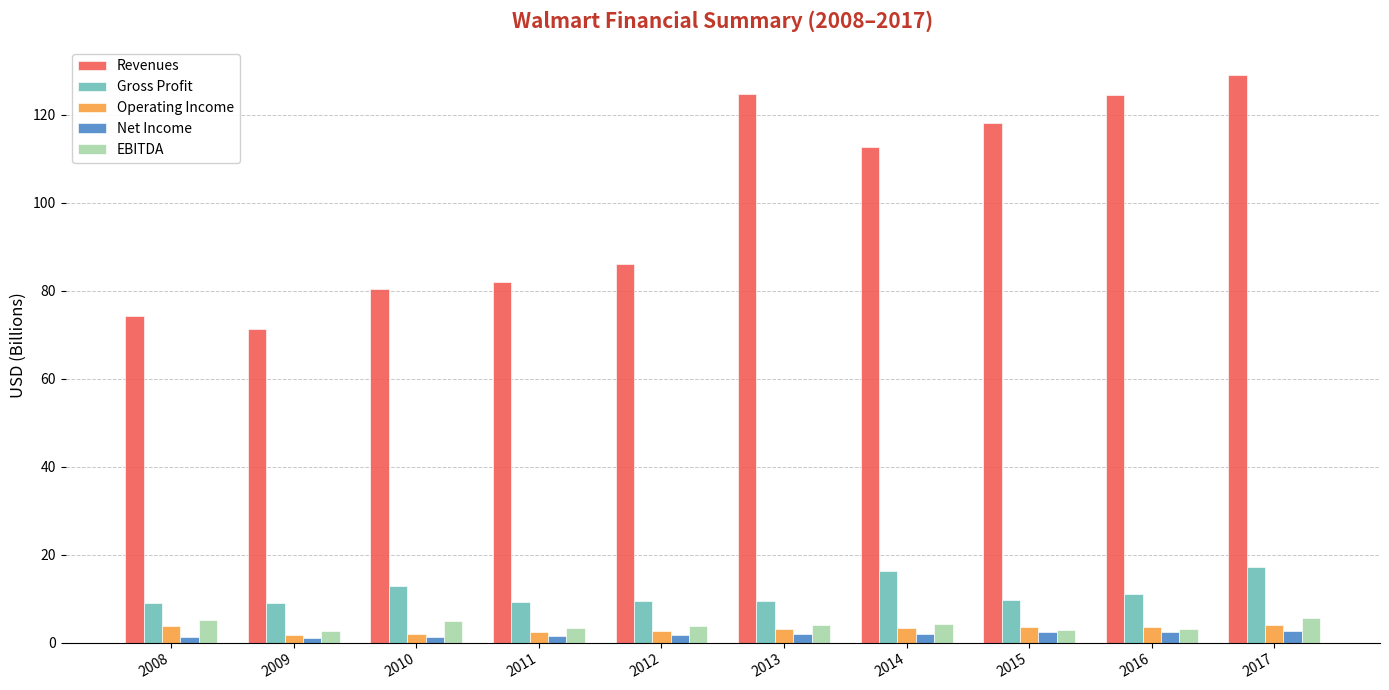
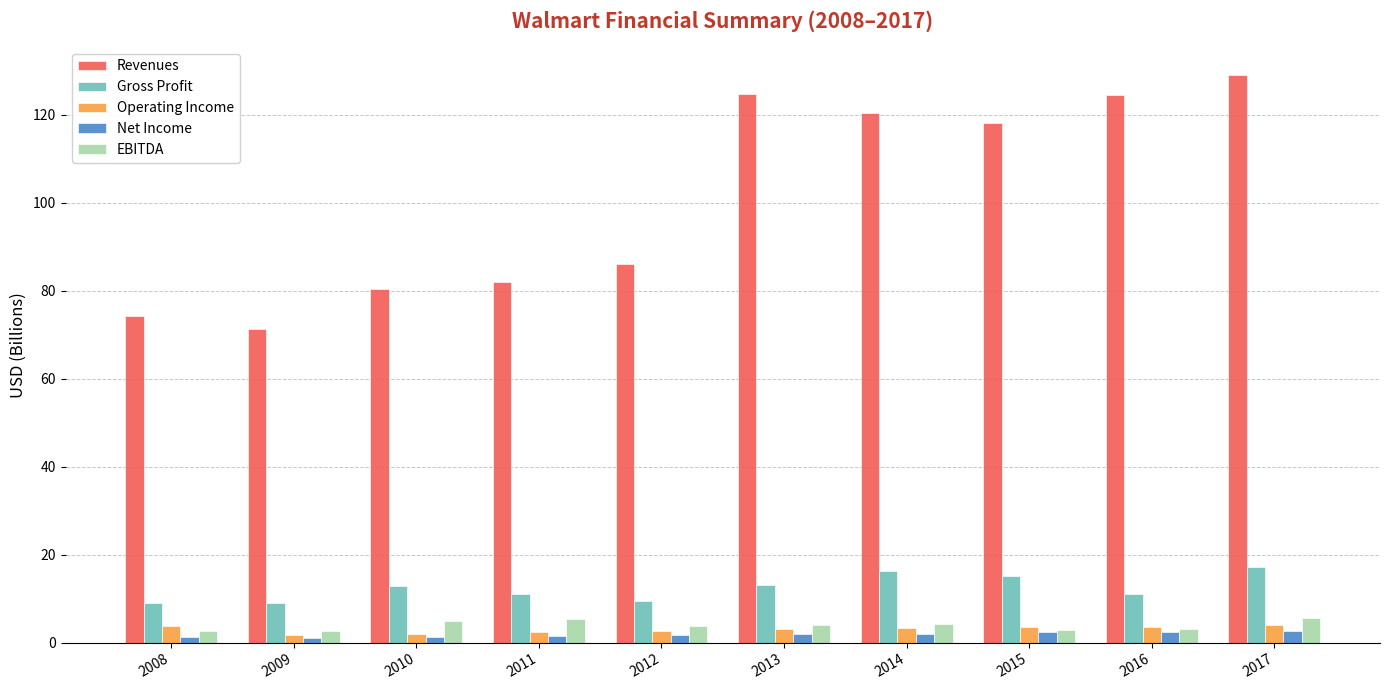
EBITDA, 2008: 5 -> 3
Gross Profit, 2011: 9 -> 11
EBITDA, 2011: 3 -> 5
Gross Profit, 2013: 10 -> 13
Revenues, 2014: 113 -> 121
Gross Profit, 2015: 10 -> 15
